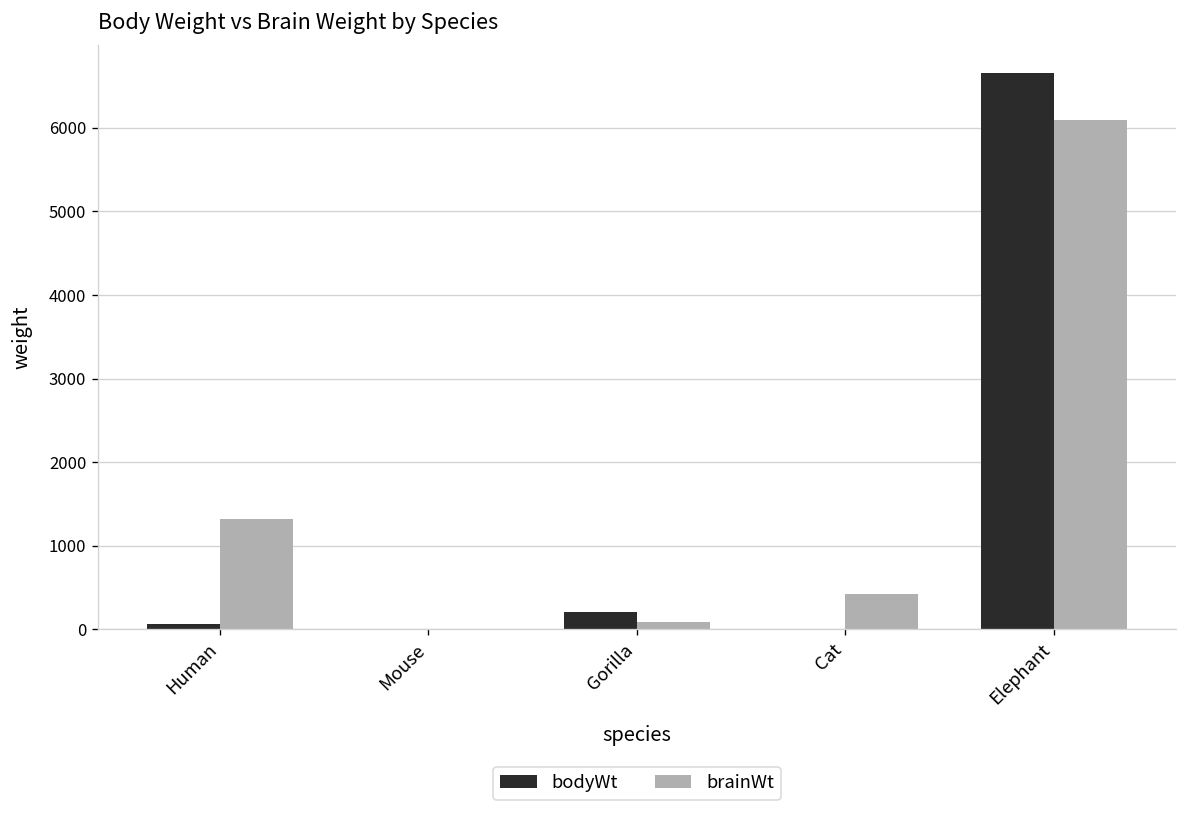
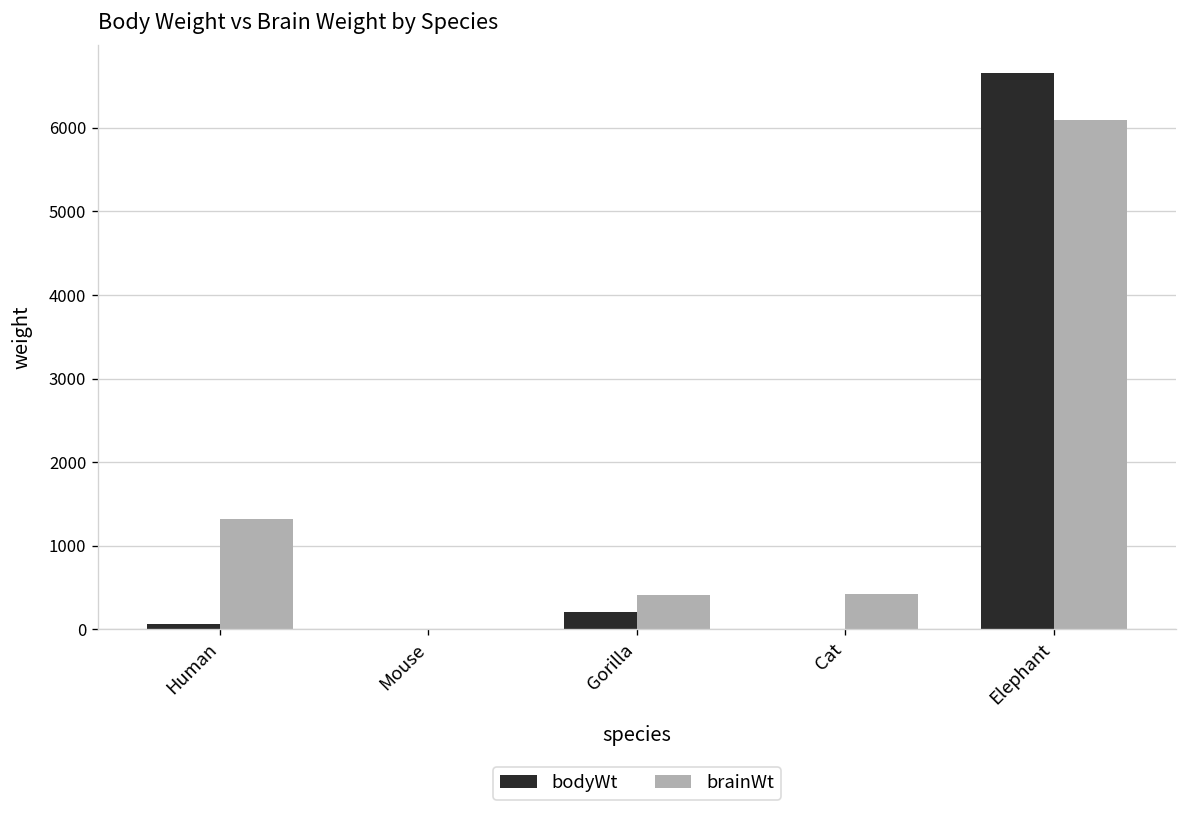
brainWt, Gorilla: 100 -> 400
